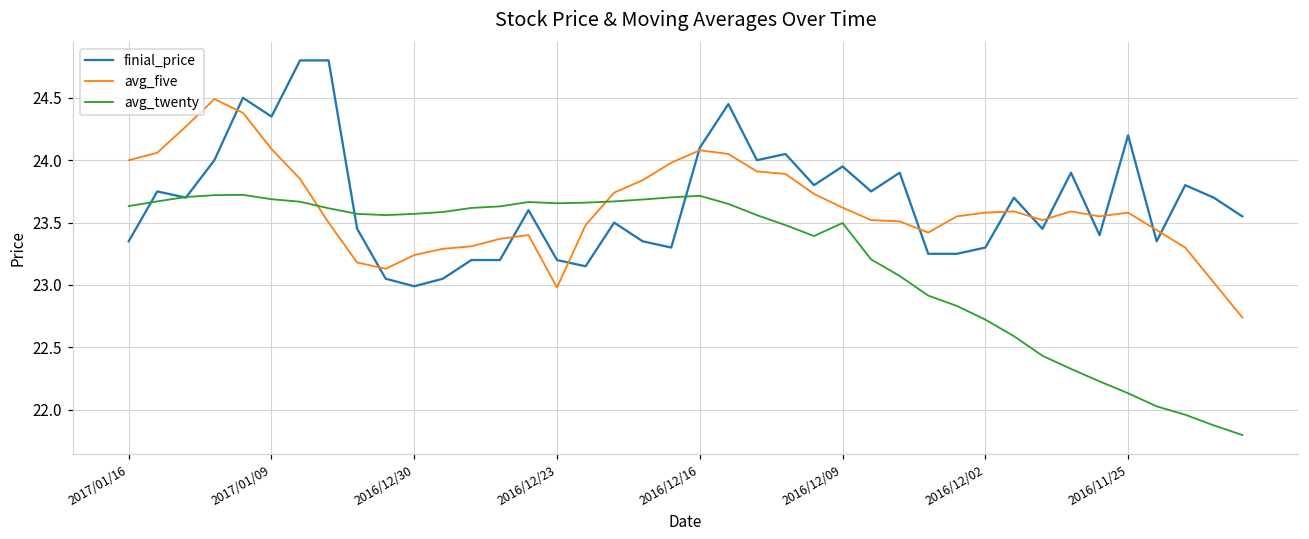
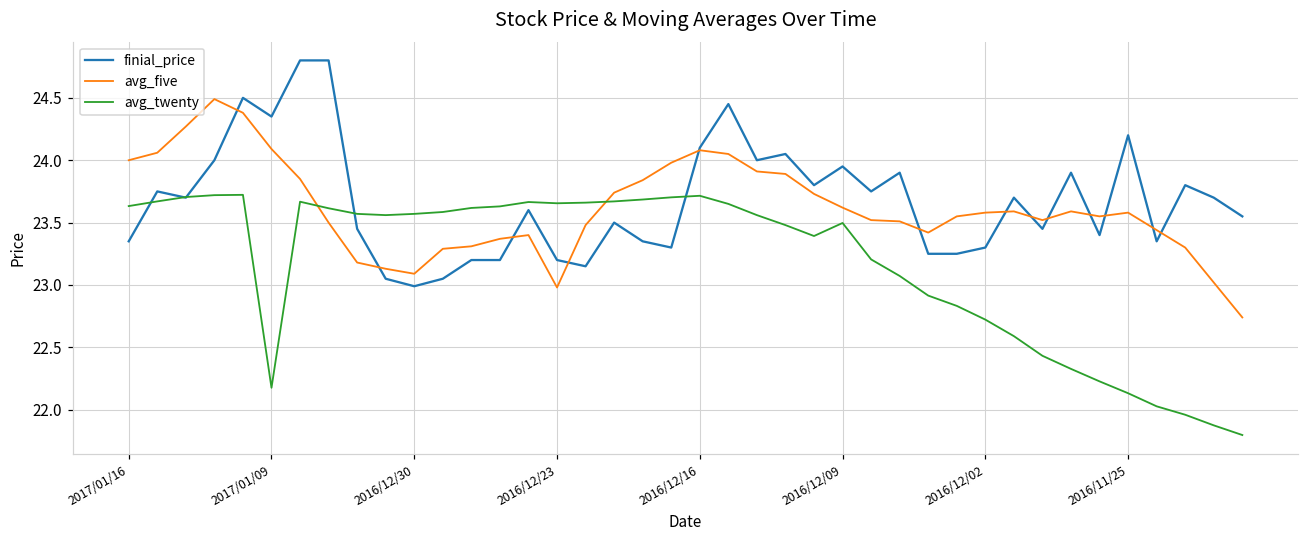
avg_twenty, 2017/01/09: 23.69 -> 22.18
avg_five, 2016/12/30: 23.24 -> 23.09
